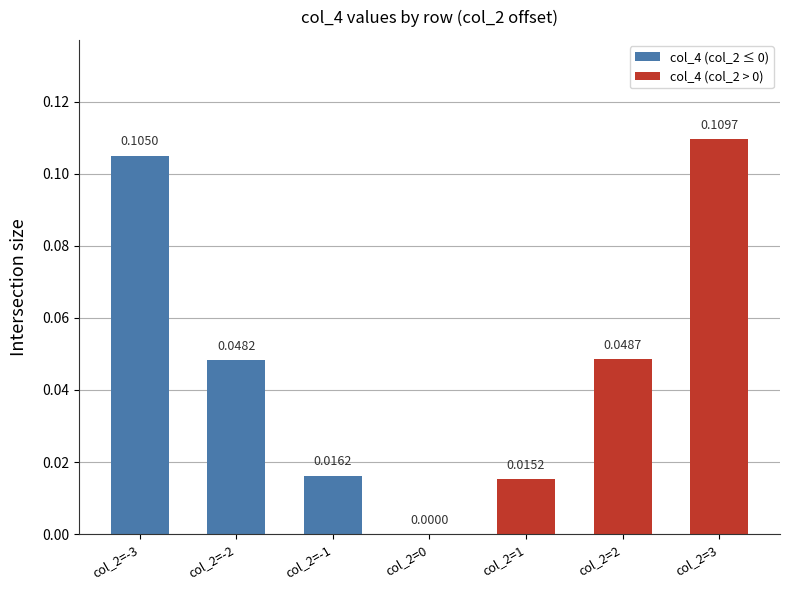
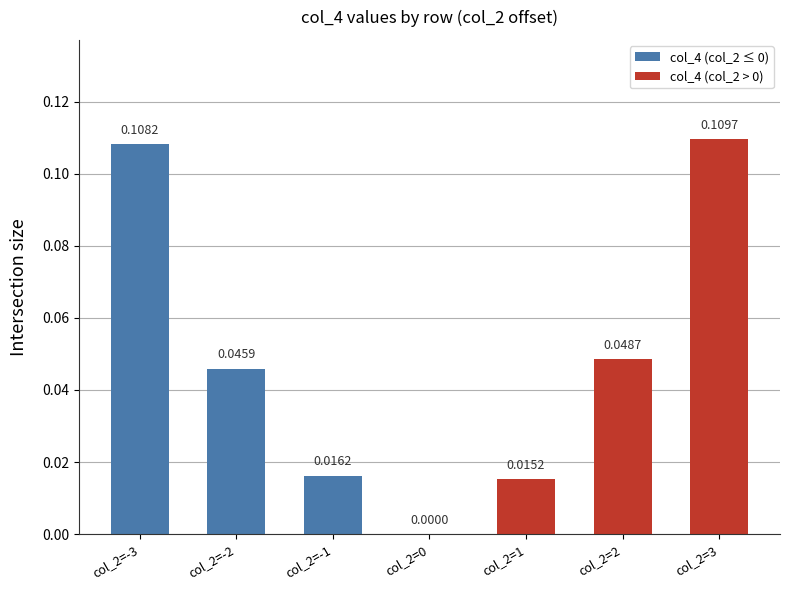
col_2=-3: 0.1050 -> 0.1082
col_2=-2: 0.0482 -> 0.0459
